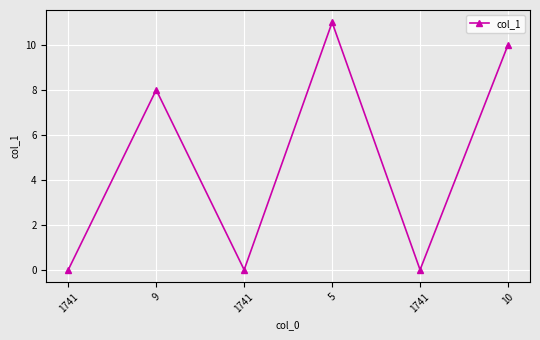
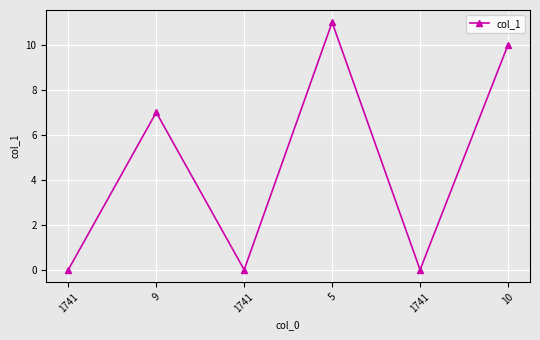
9: 8 -> 7
